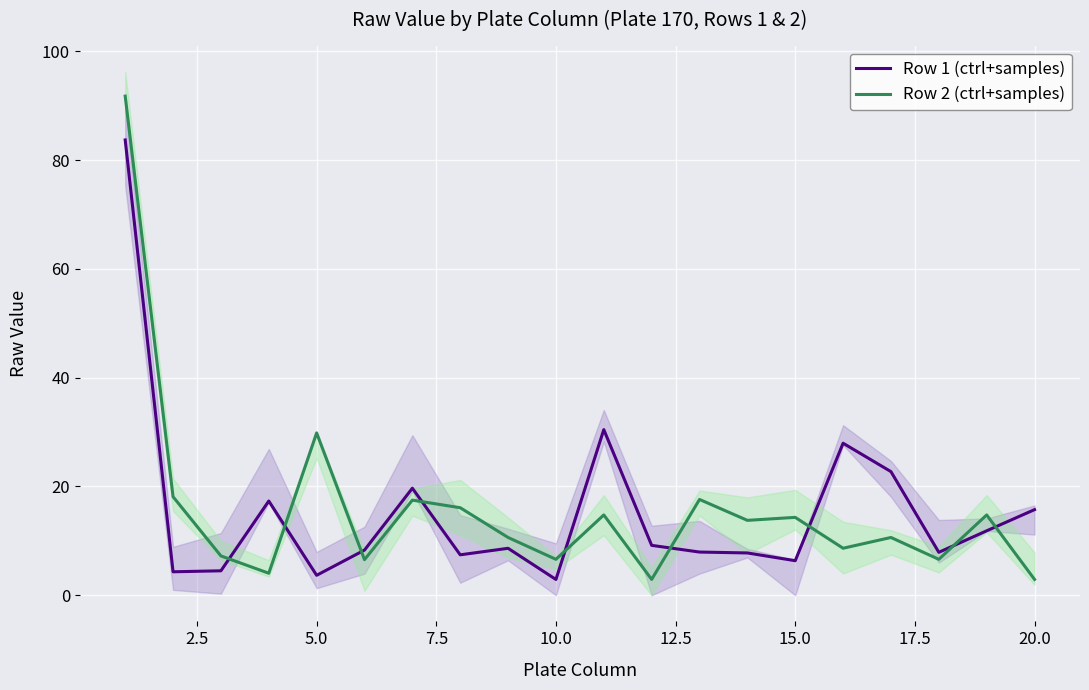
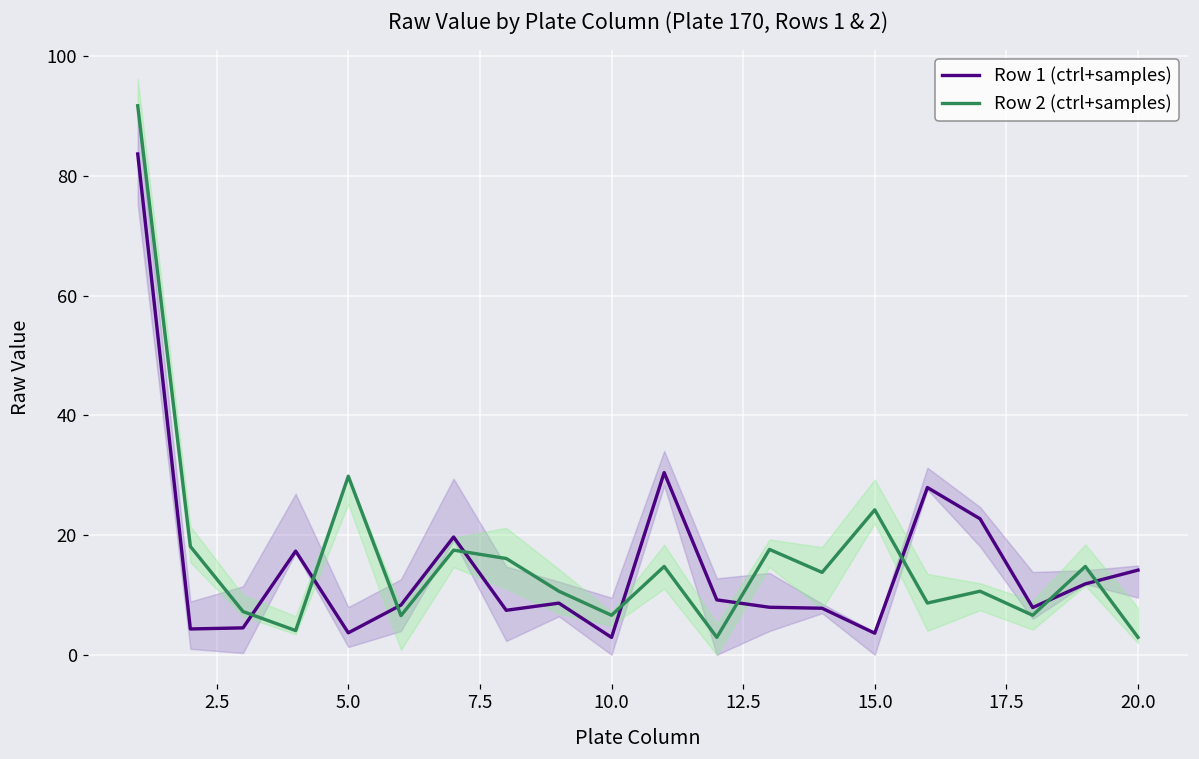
Row 1 (ctrl+samples), 15.0: 6 -> 4
Row 2 (ctrl+samples), 15.0: 14 -> 24
Row 1 (ctrl+samples), 20.0: 16 -> 14
